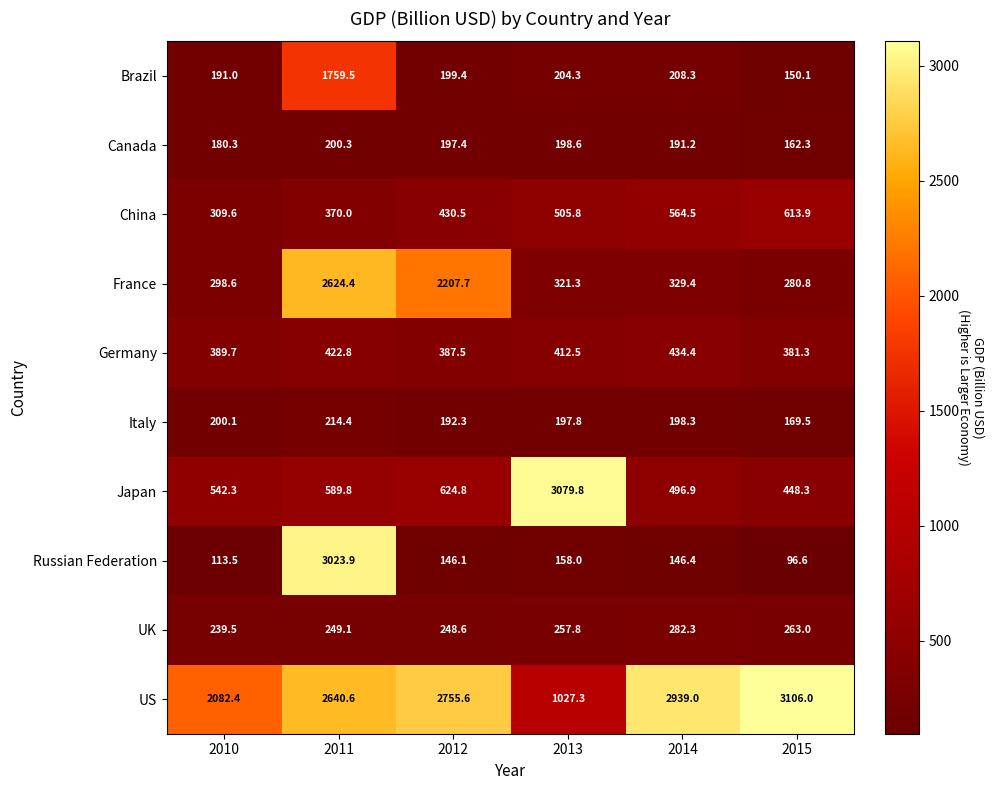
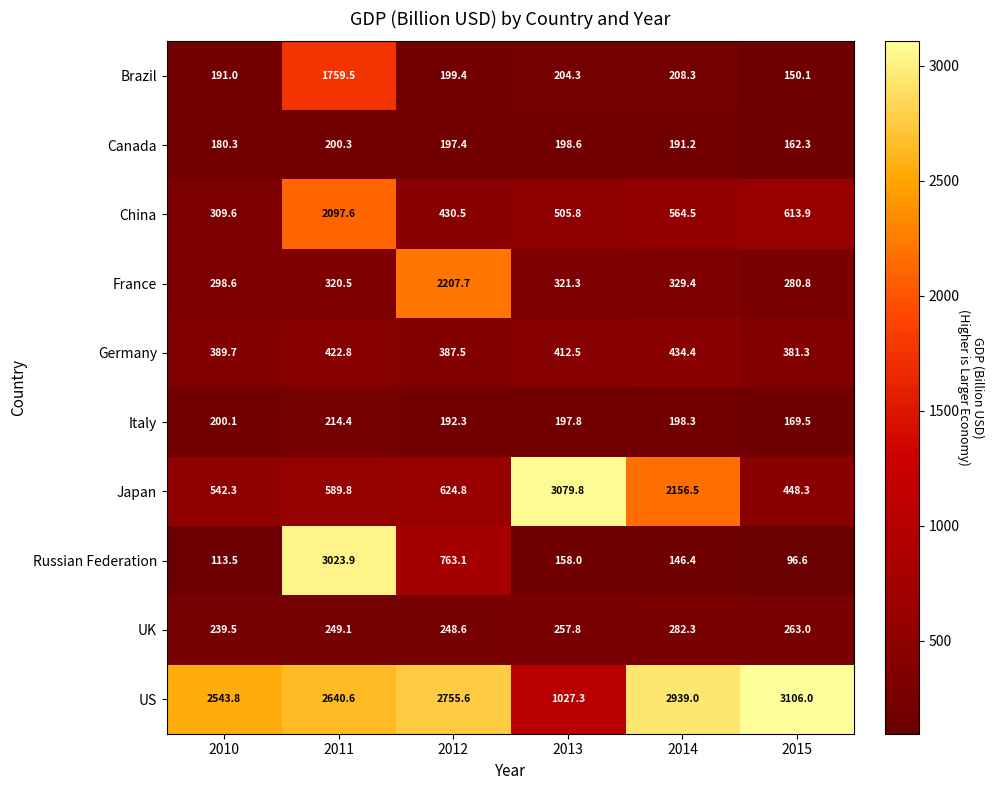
China, 2011: 370.0 -> 2097.6
France, 2011: 2624.4 -> 320.5
Japan, 2014: 496.9 -> 2156.5
Russian Federation, 2012: 146.1 -> 763.1
US, 2010: 2082.4 -> 2543.8
